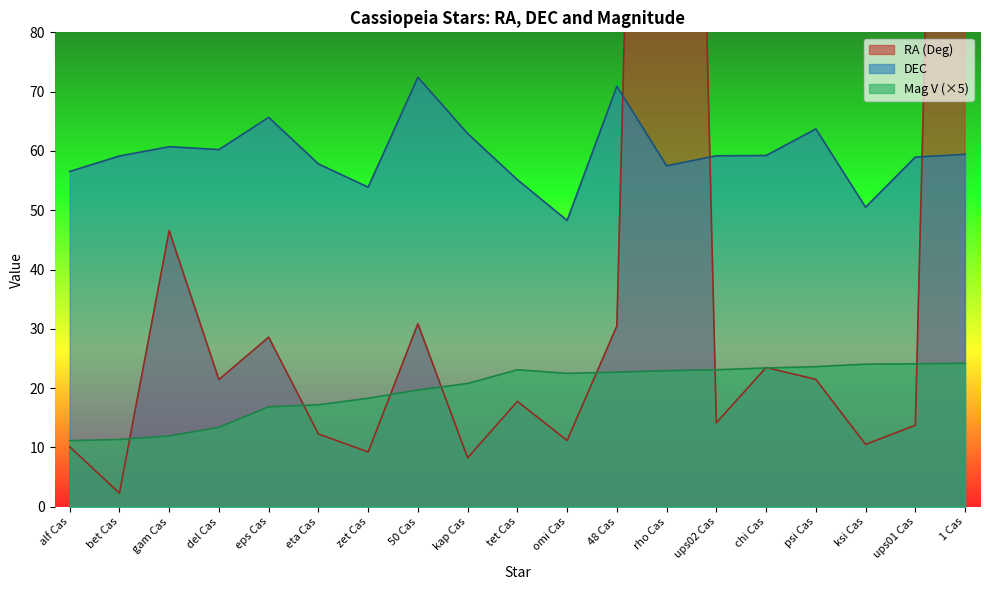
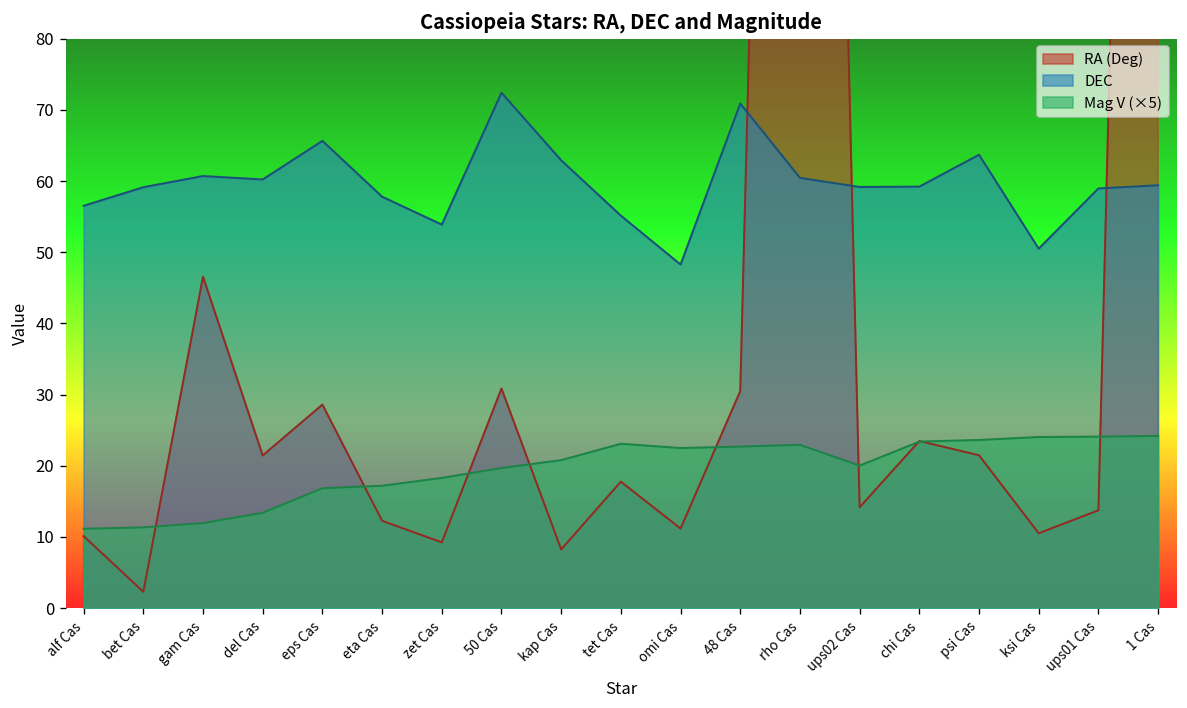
DEC, rho Cas: 57 -> 60
Mag V (×5), ups02 Cas: 23 -> 20
